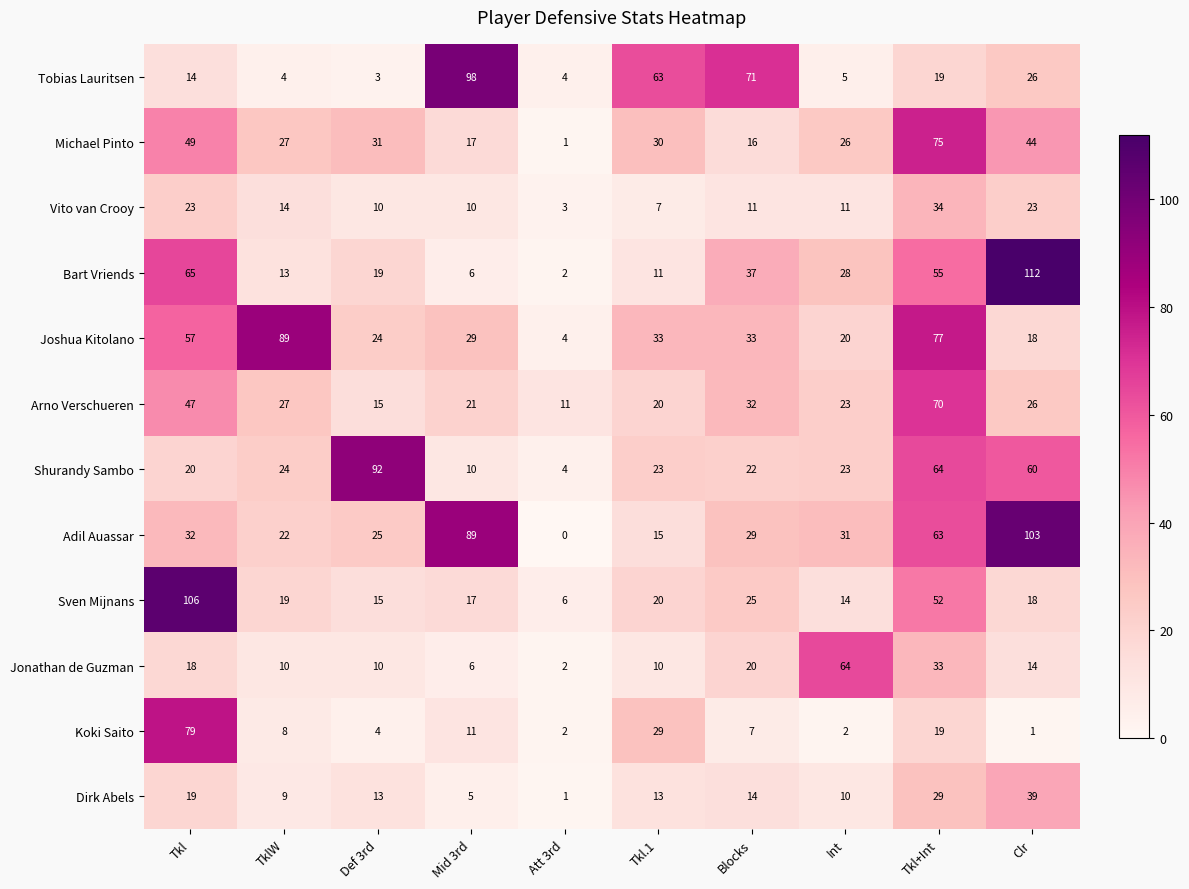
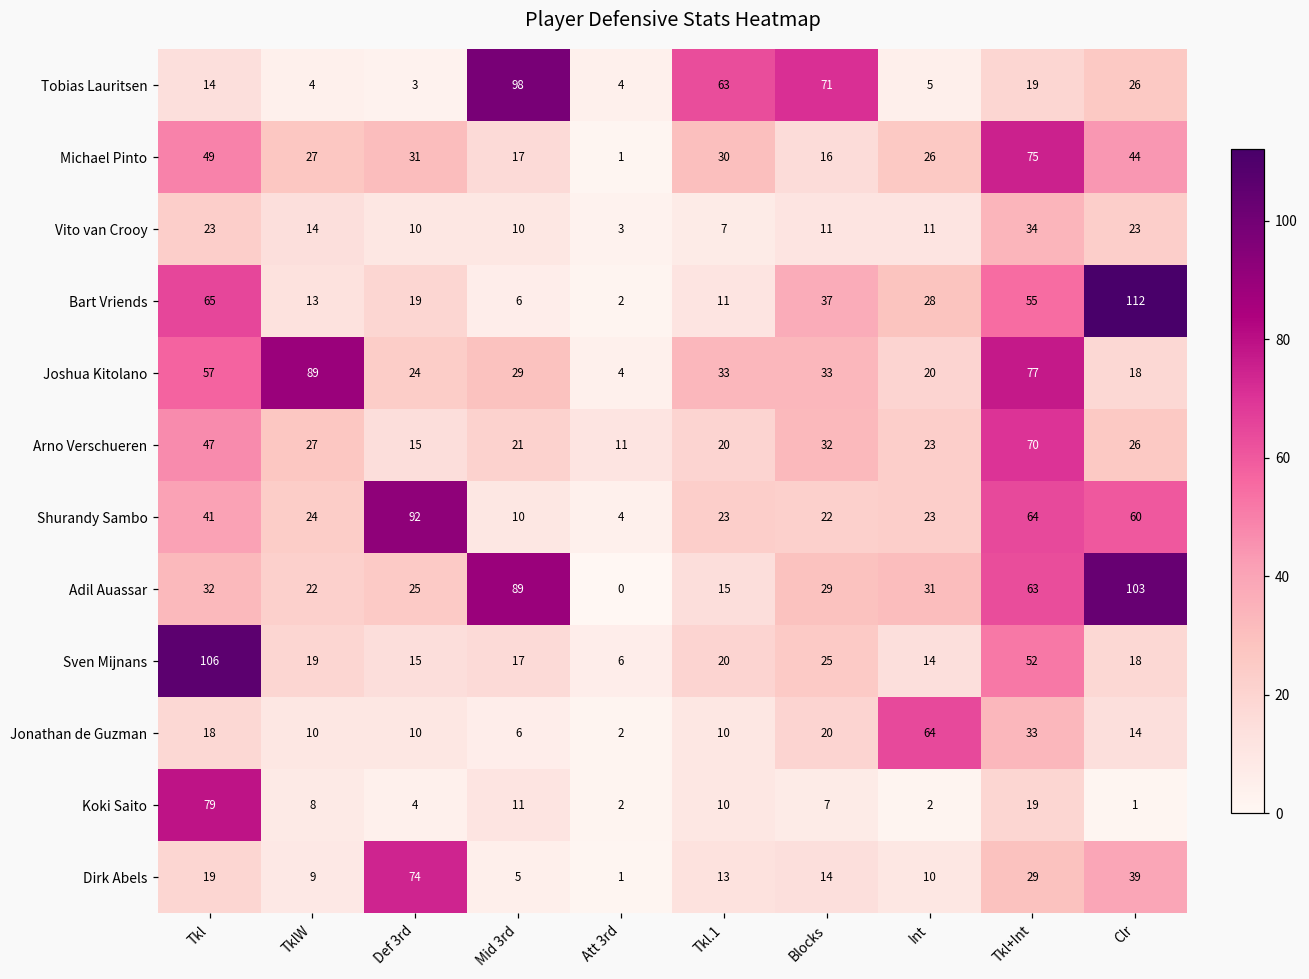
Shurandy Sambo, Tkl: 20 -> 41
Koki Saito, Tkl.1: 29 -> 10
Dirk Abels, Def 3rd: 13 -> 74
